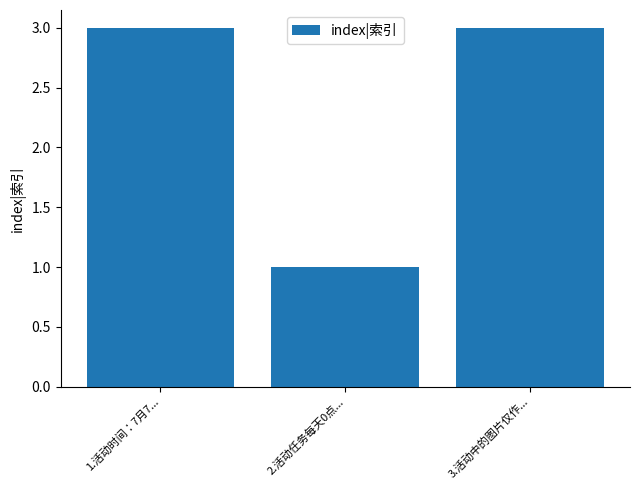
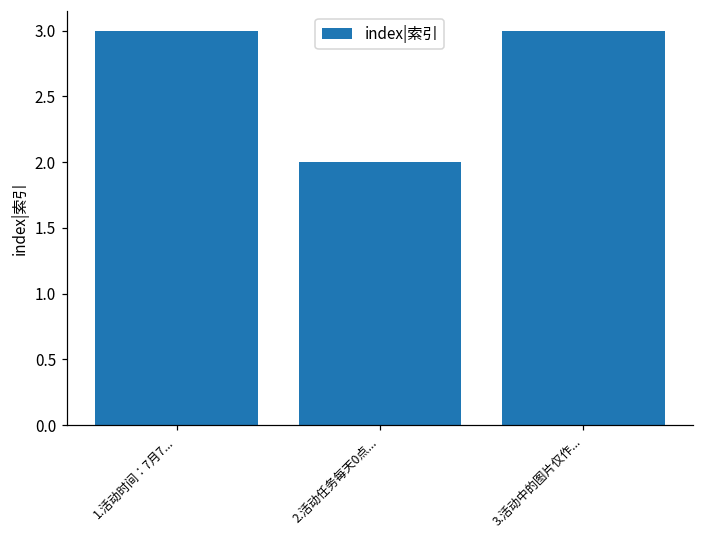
2.活动任务每天0点...: 1 -> 2
